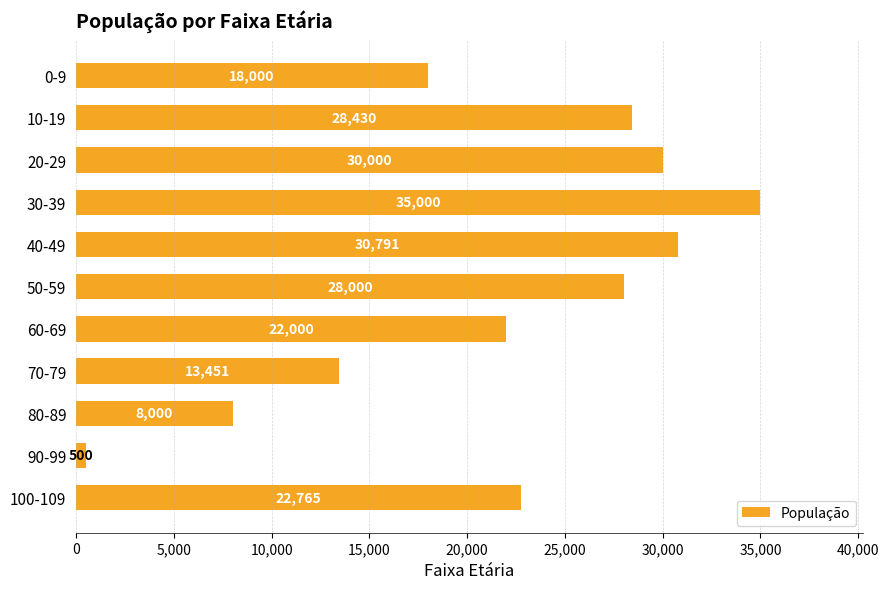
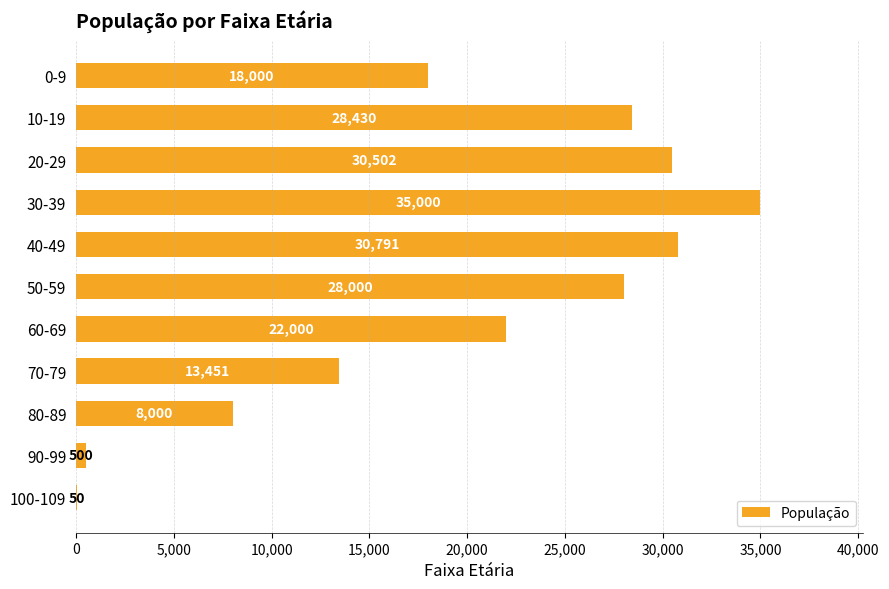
20-29: 30,000 -> 30,502
100-109: 22,765 -> 50
